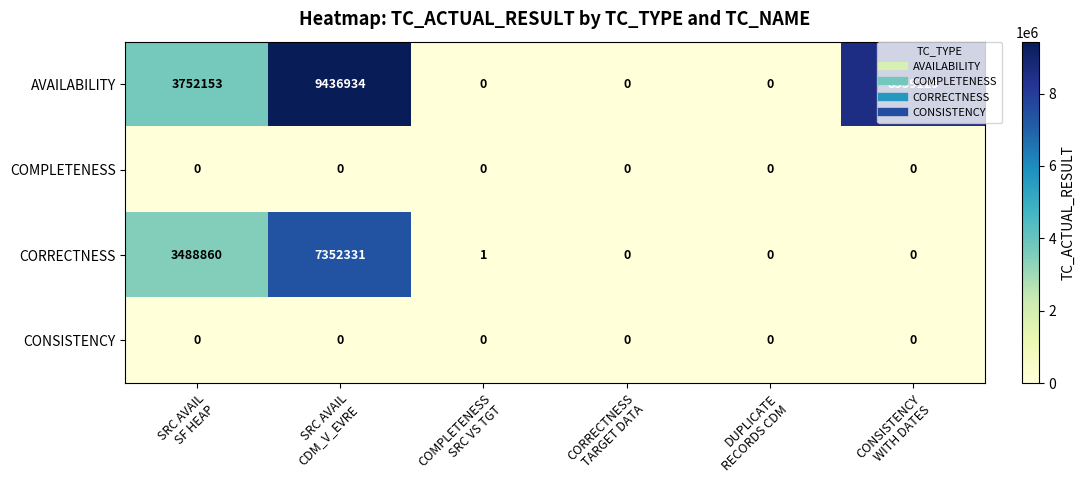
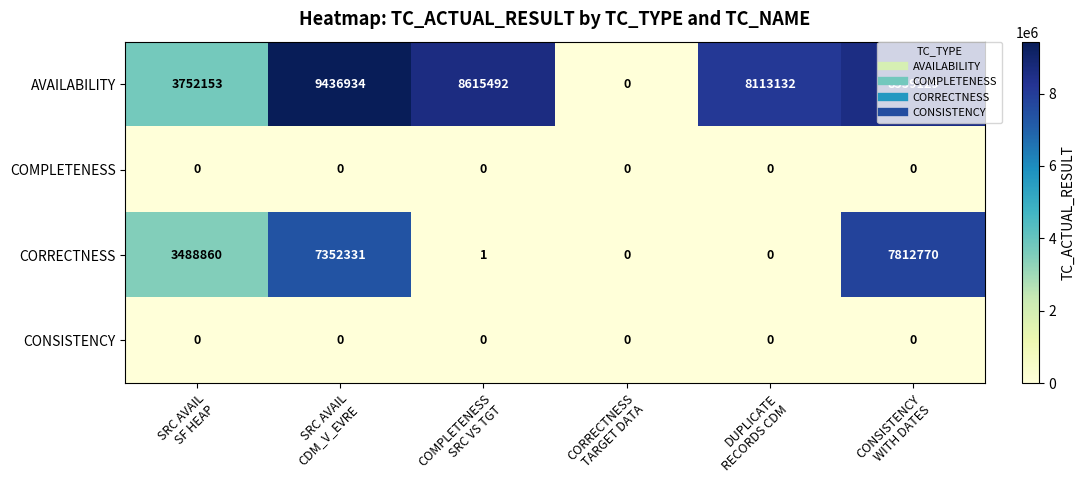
AVAILABILITY, COMPLETENESS SRC VS TGT: 0 -> 8615492
AVAILABILITY, DUPLICATE RECORDS CDM: 0 -> 8113132
CORRECTNESS, CONSISTENCY WITH DATES: 0 -> 7812770
